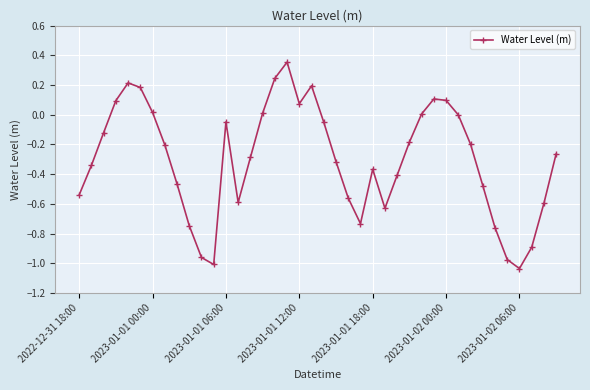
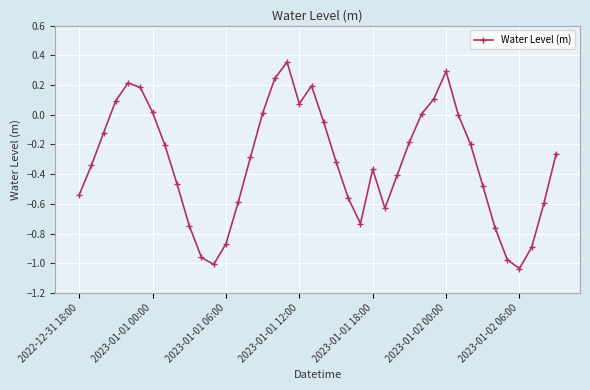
2023-01-01 06:00: -0.05 -> -0.87
2023-01-02 00:00: 0.10 -> 0.29
